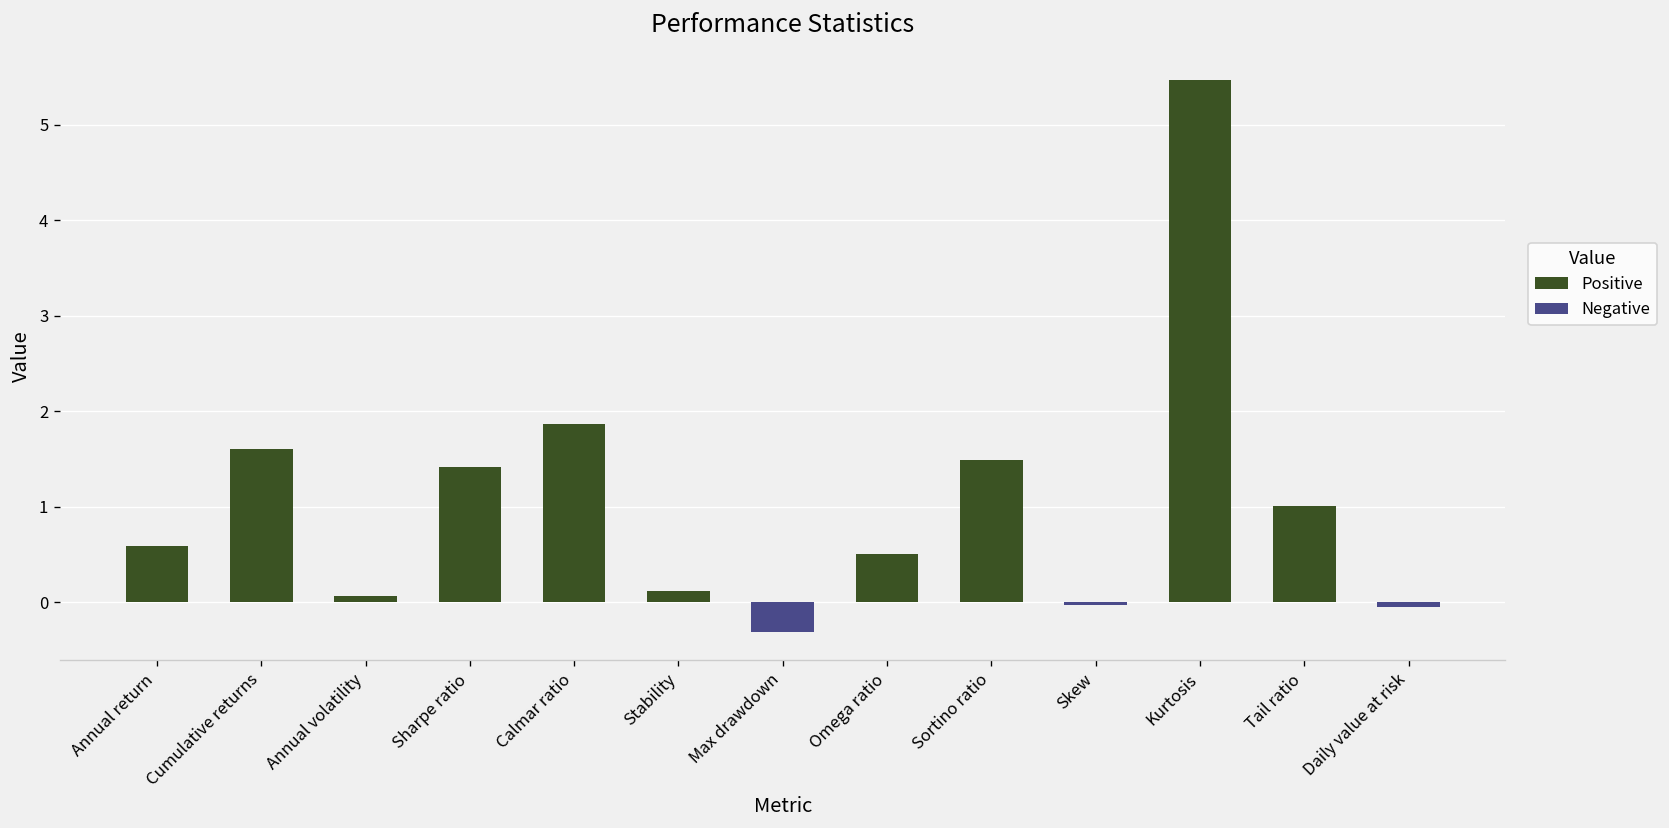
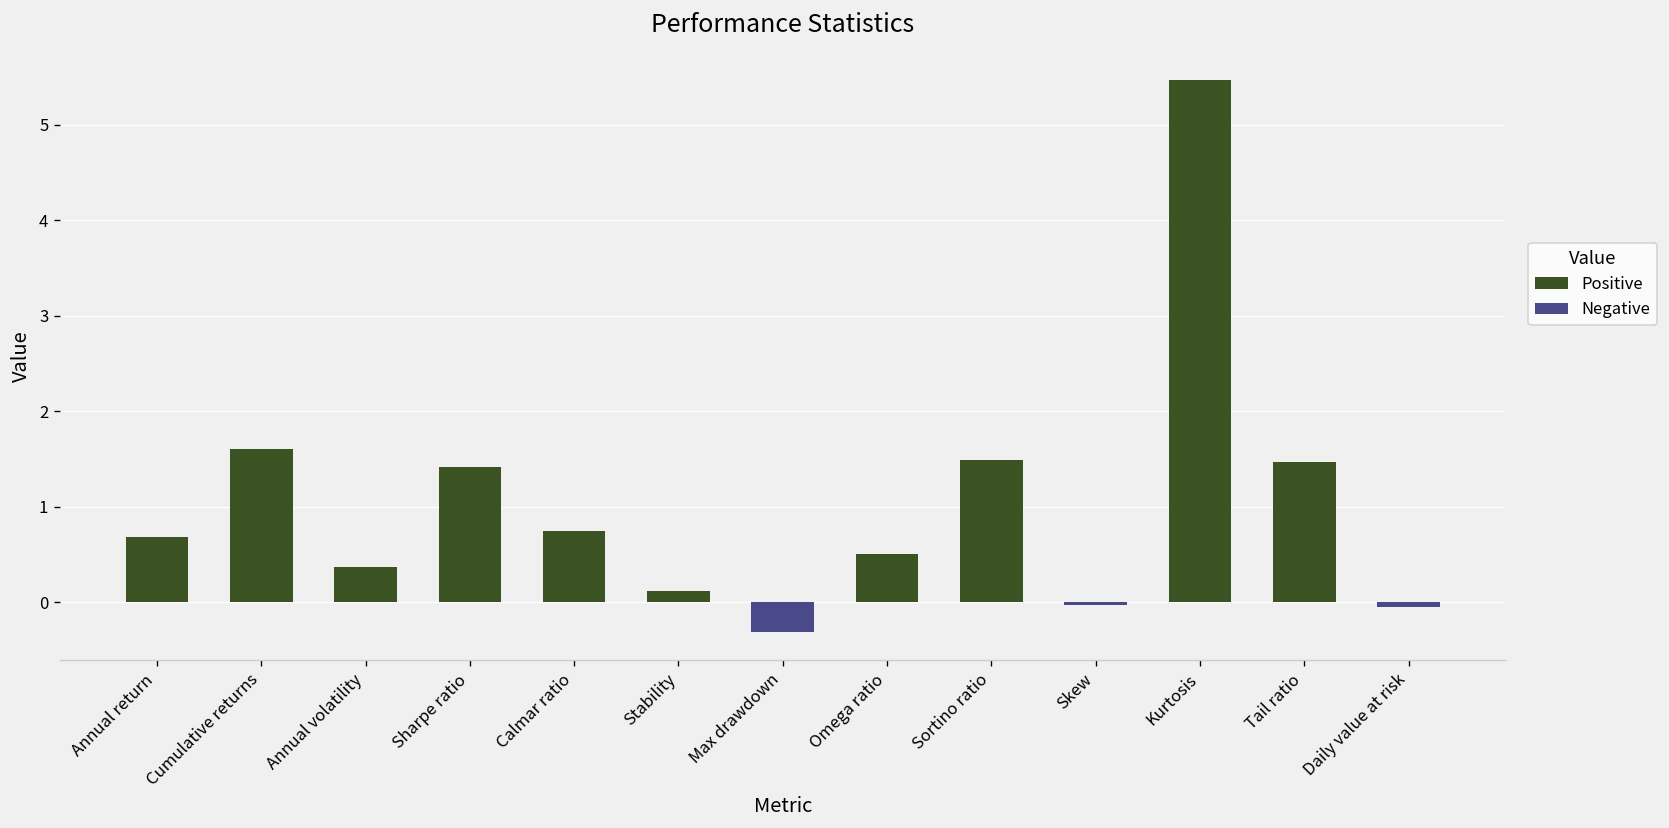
Annual return: 0.6 -> 0.7
Annual volatility: 0.1 -> 0.4
Calmar ratio: 1.9 -> 0.7
Tail ratio: 1.0 -> 1.5
